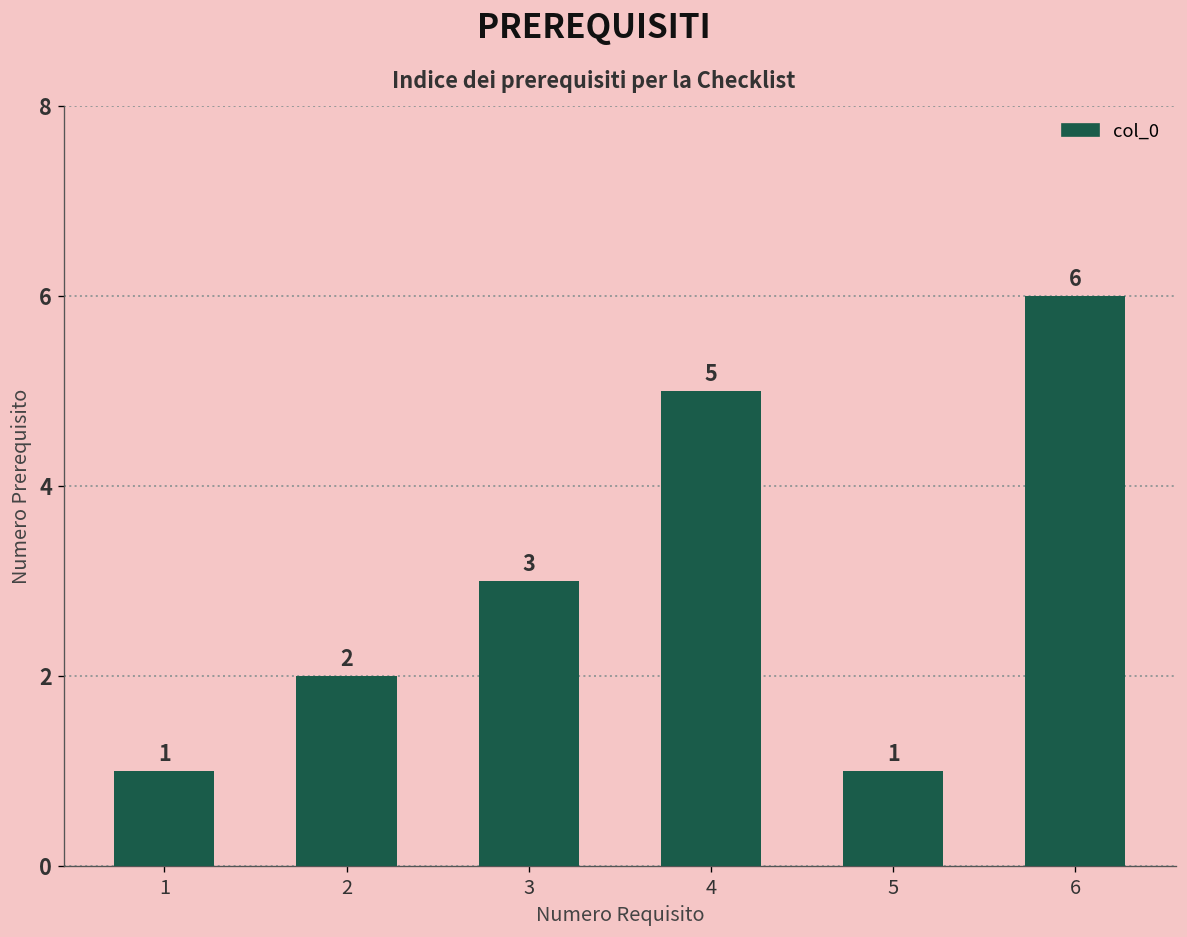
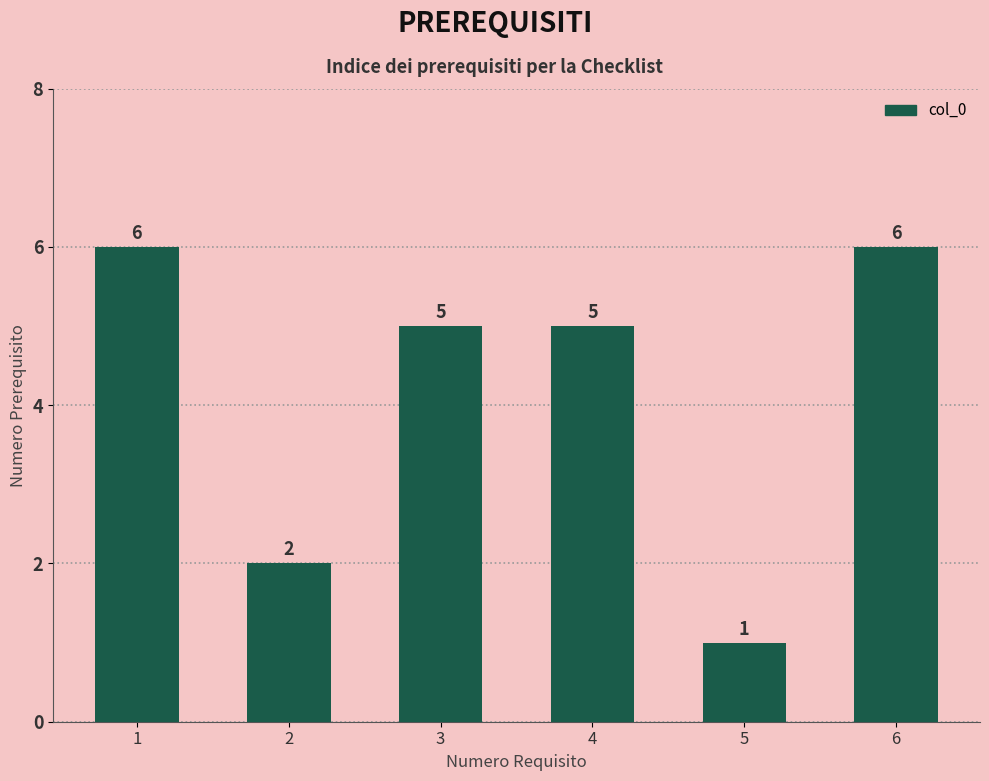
1: 1 -> 6
3: 3 -> 5
